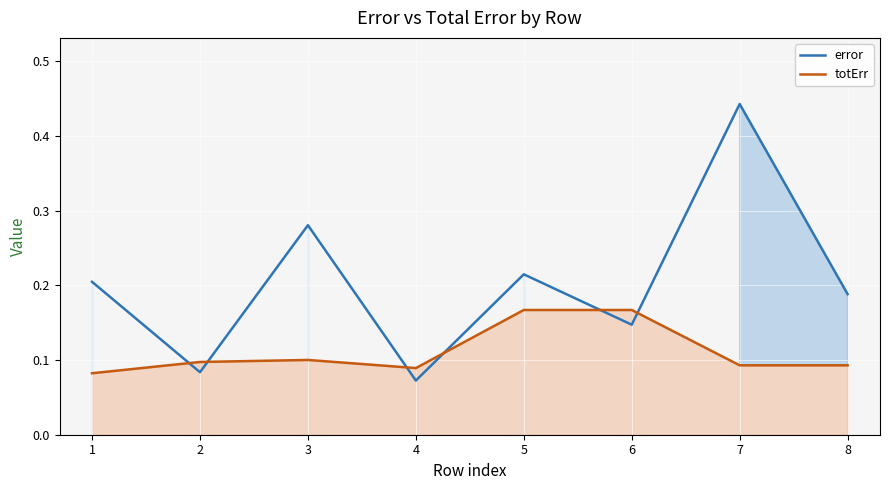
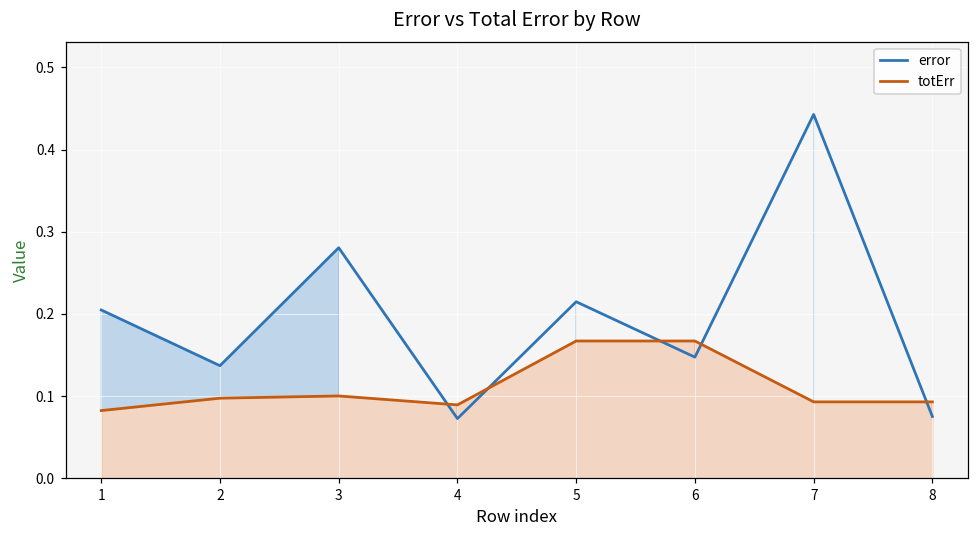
error, 2: 0.08 -> 0.14
error, 8: 0.19 -> 0.08
